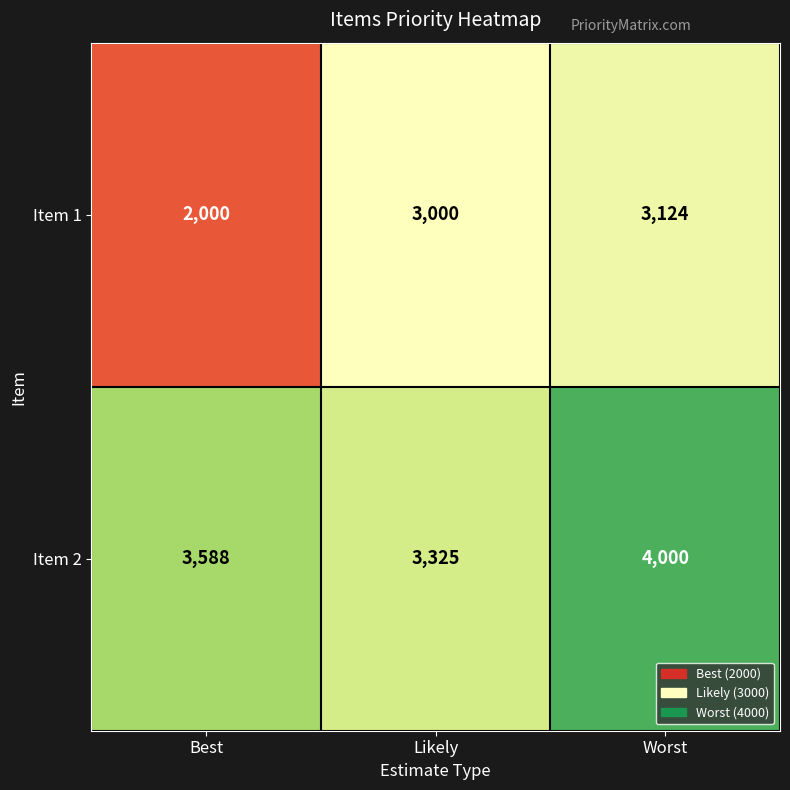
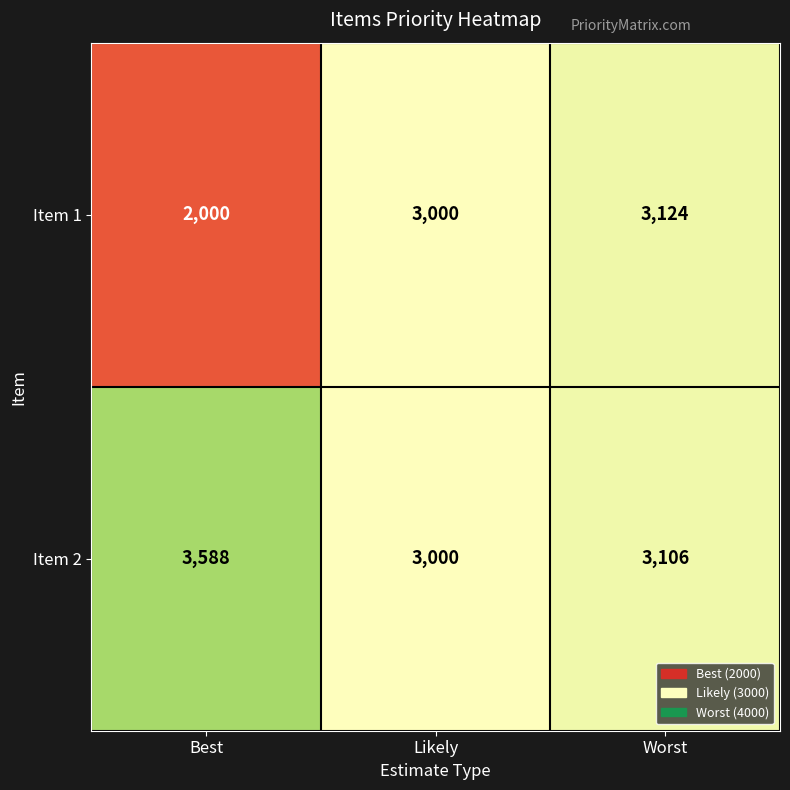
Item 2, Likely: 3,325 -> 3,000
Item 2, Worst: 4,000 -> 3,106
